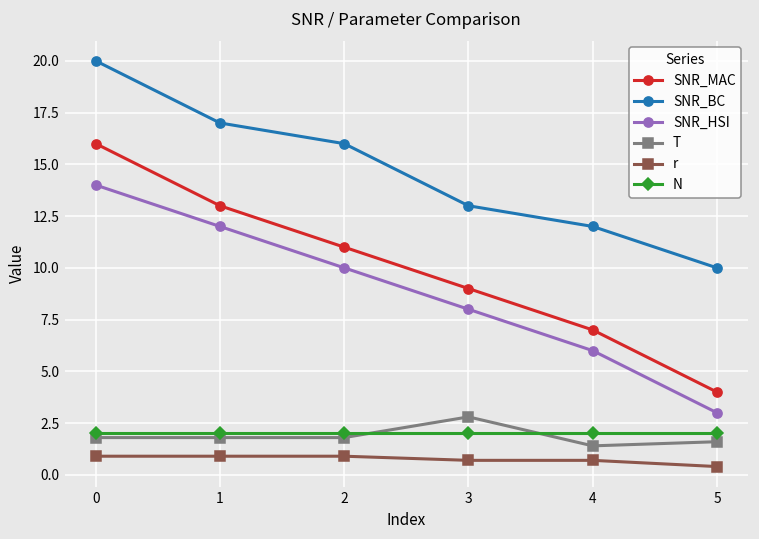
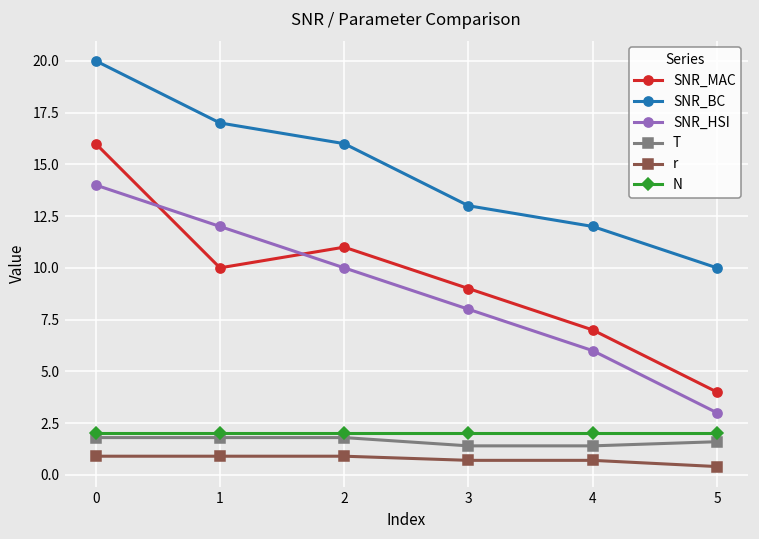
SNR_MAC, 1: 13 -> 10
T, 3: 2.8 -> 1.4
